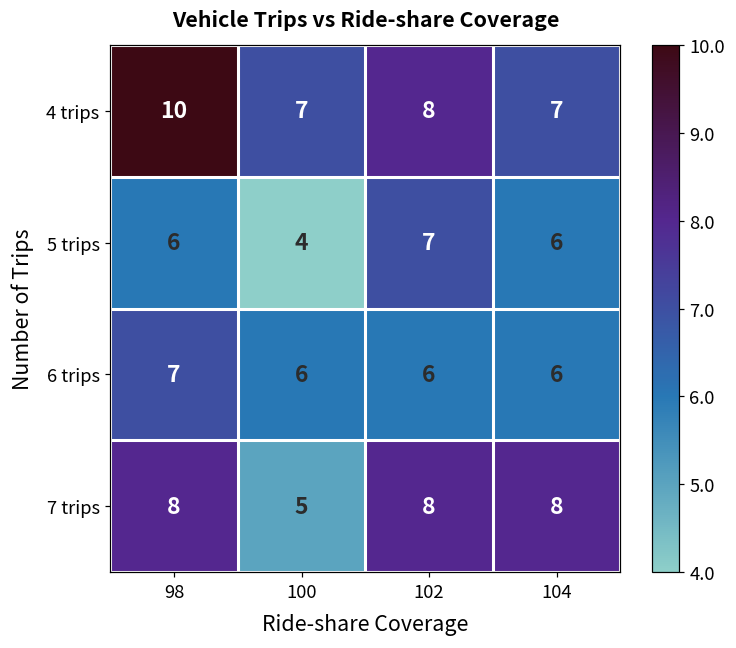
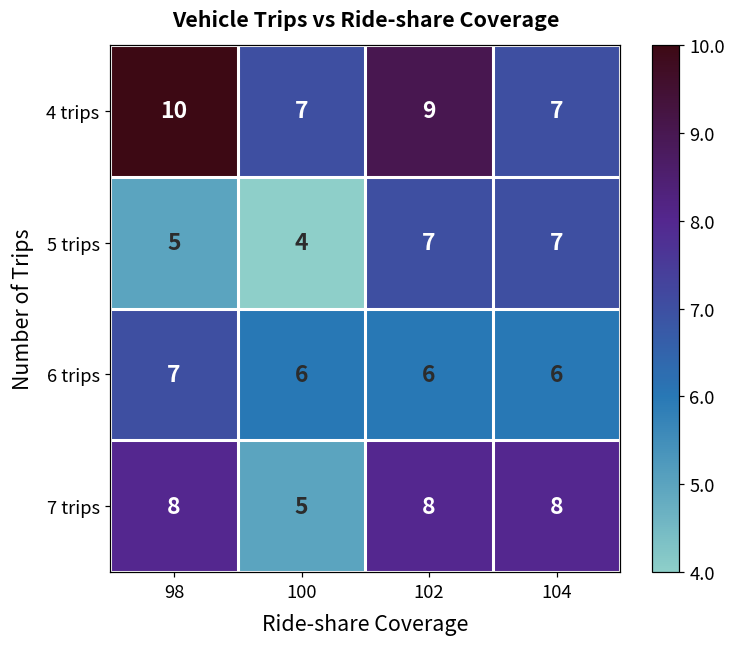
4 trips, 102: 8 -> 9
5 trips, 98: 6 -> 5
5 trips, 104: 6 -> 7
